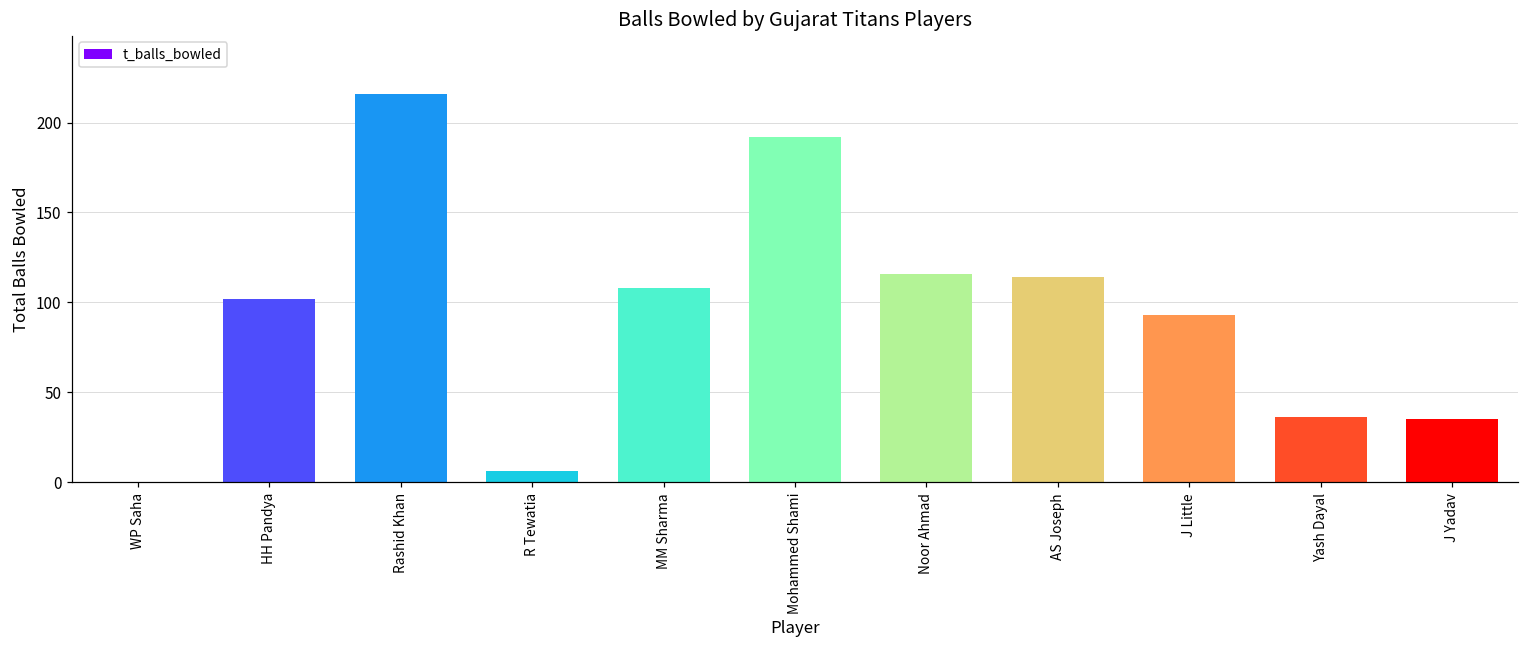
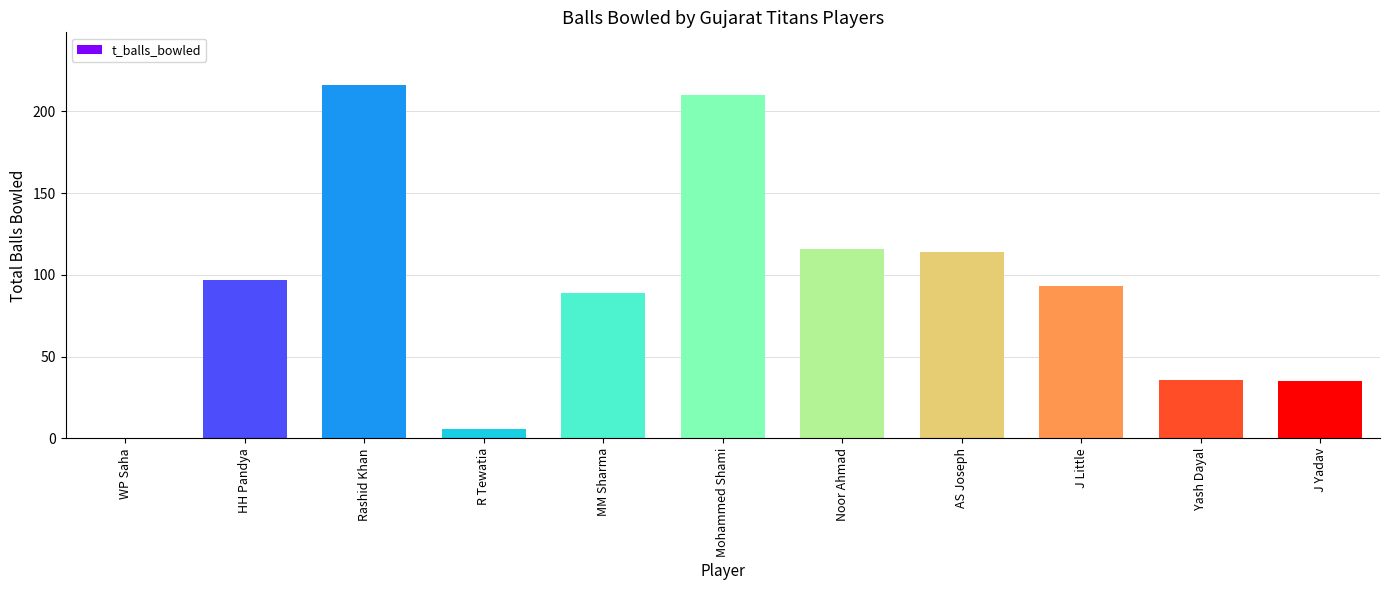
HH Pandya: 102 -> 97
MM Sharma: 108 -> 89
Mohammed Shami: 192 -> 210
